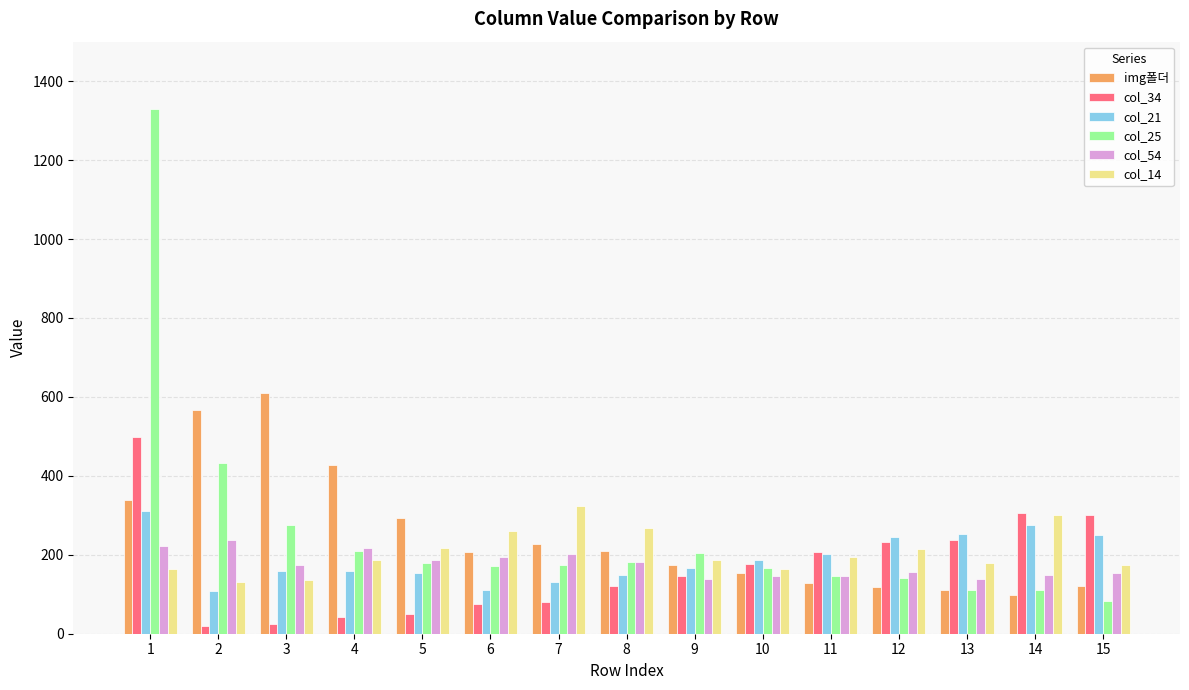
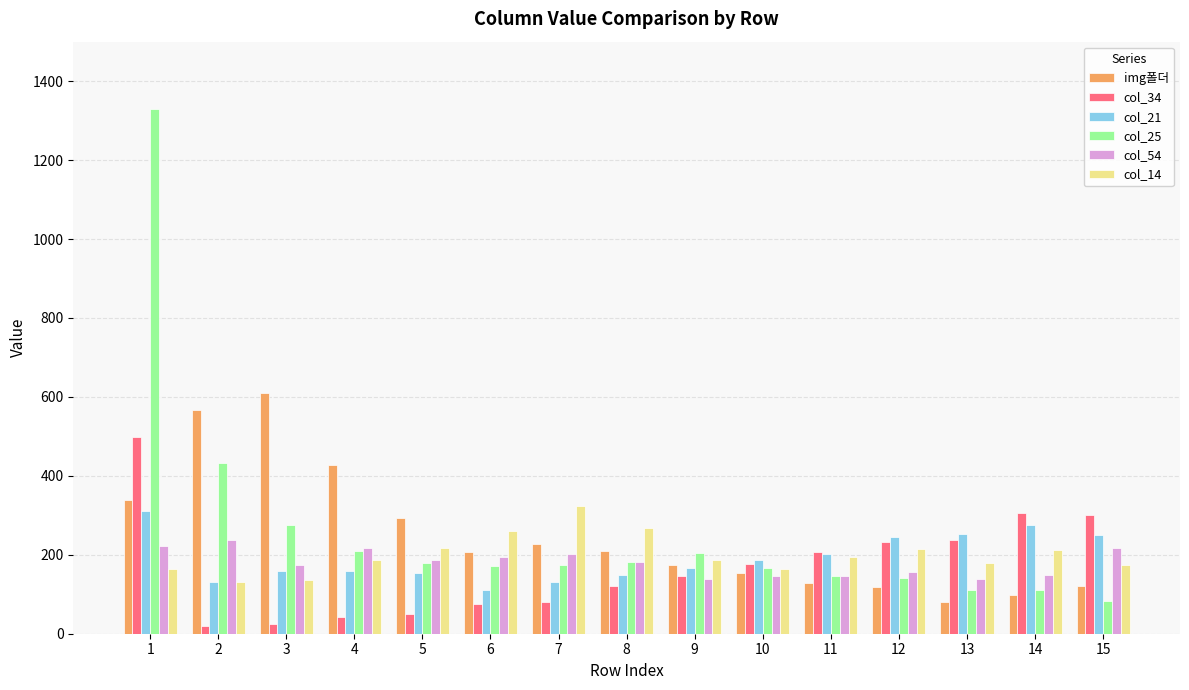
col_21, 2: 110 -> 130
img폴더, 13: 110 -> 80
col_14, 14: 300 -> 210
col_54, 15: 150 -> 220
